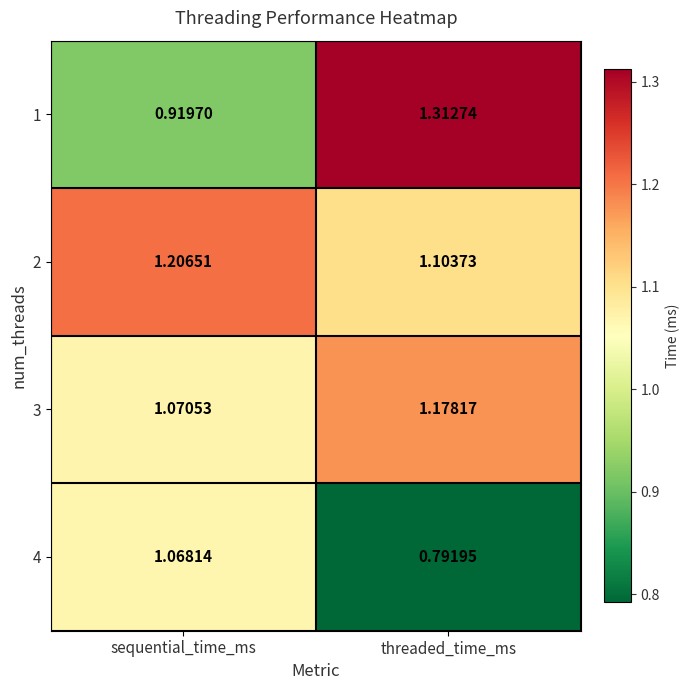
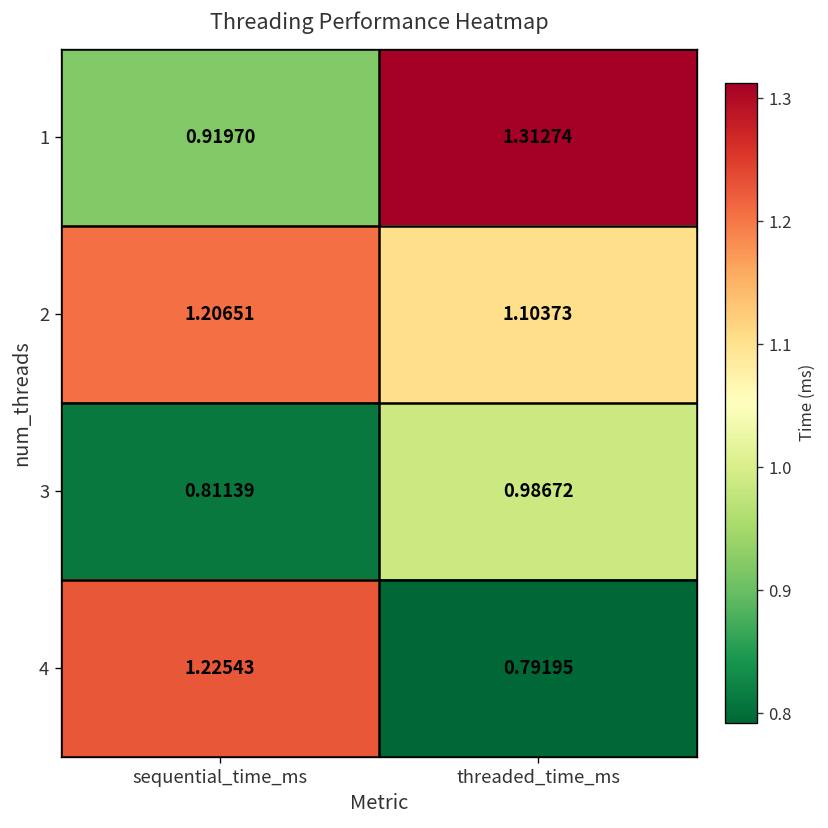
3, sequential_time_ms: 1.07053 -> 0.81139
3, threaded_time_ms: 1.17817 -> 0.98672
4, sequential_time_ms: 1.06814 -> 1.22543
